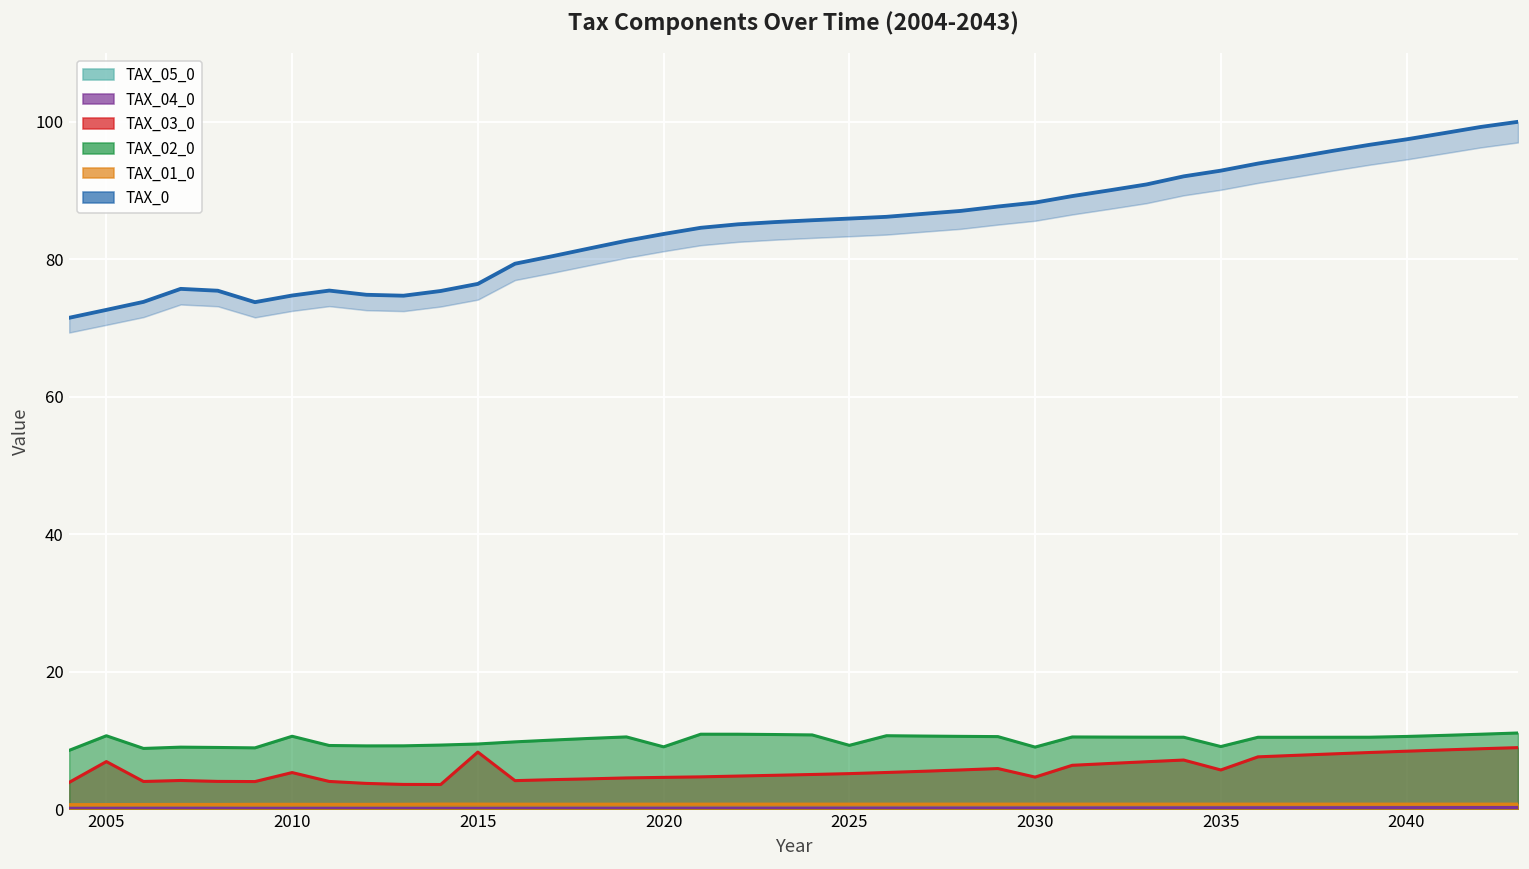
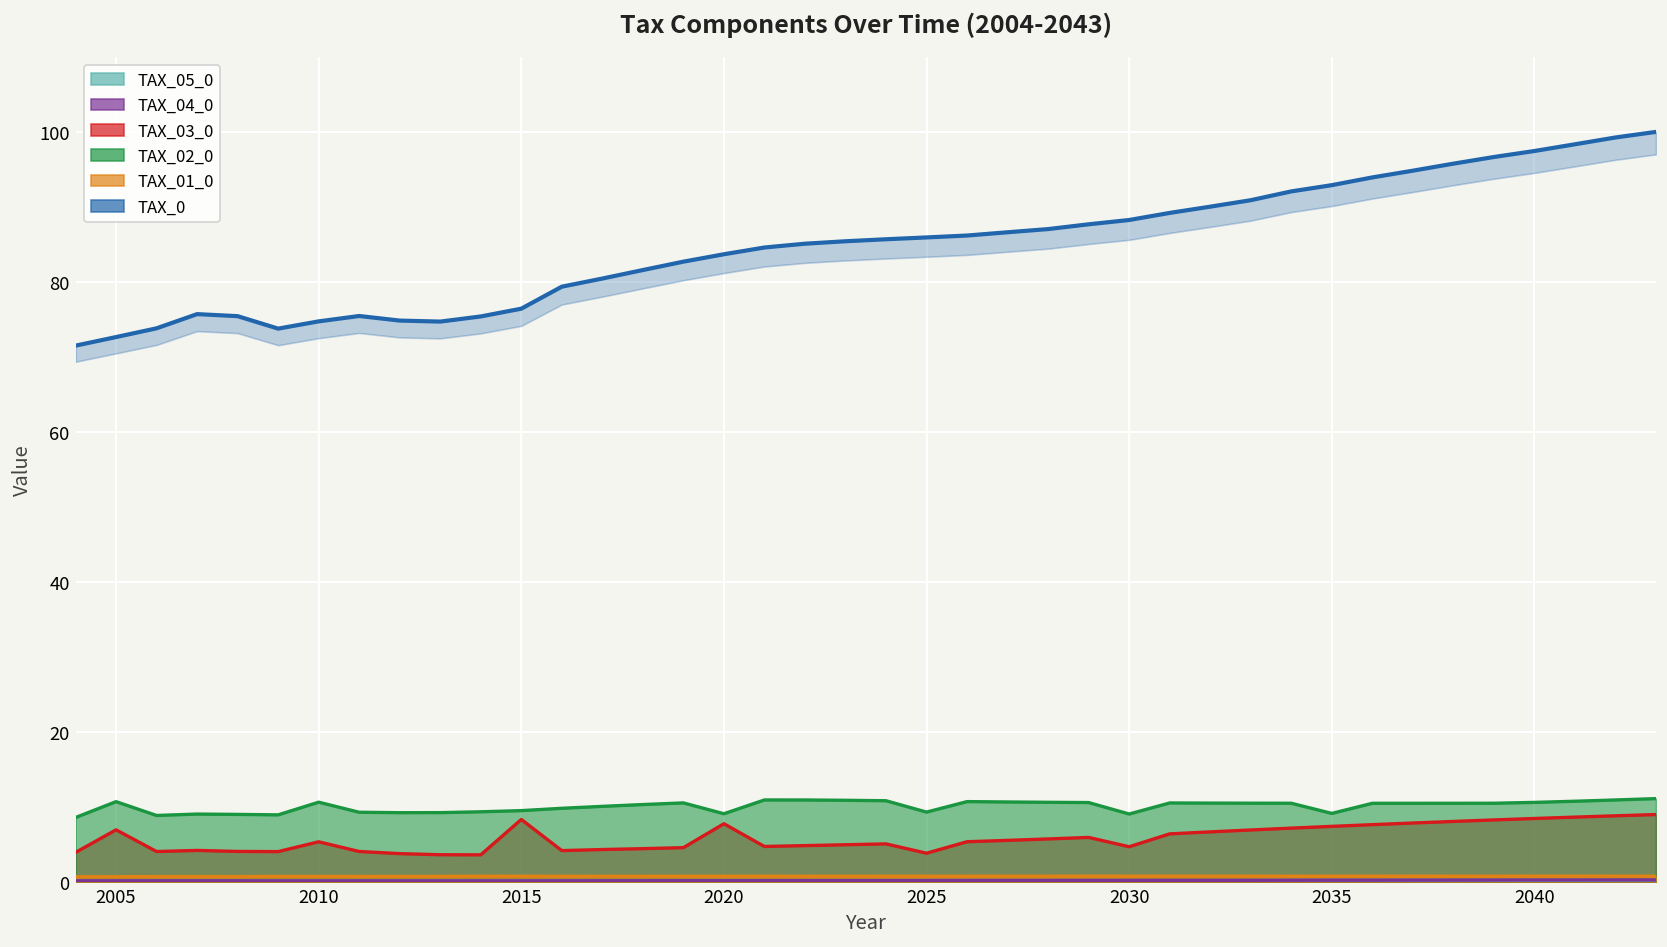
TAX_03_0, 2020: 5 -> 8
TAX_03_0, 2025: 5 -> 4
TAX_03_0, 2035: 6 -> 7
